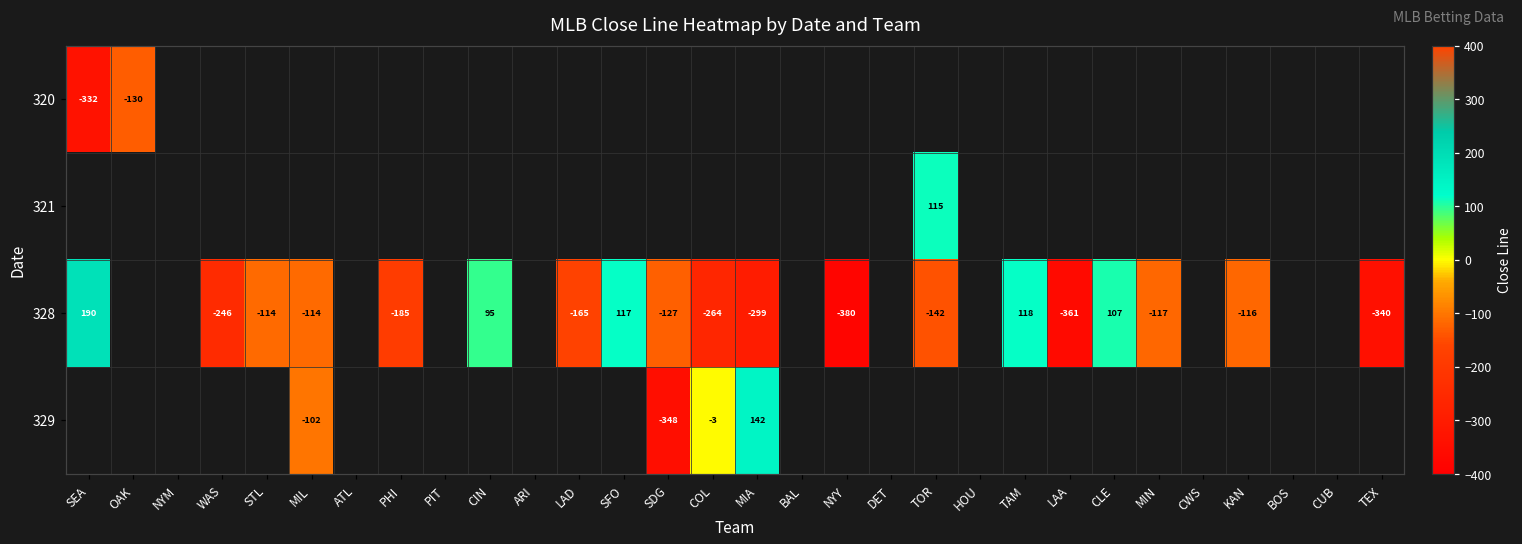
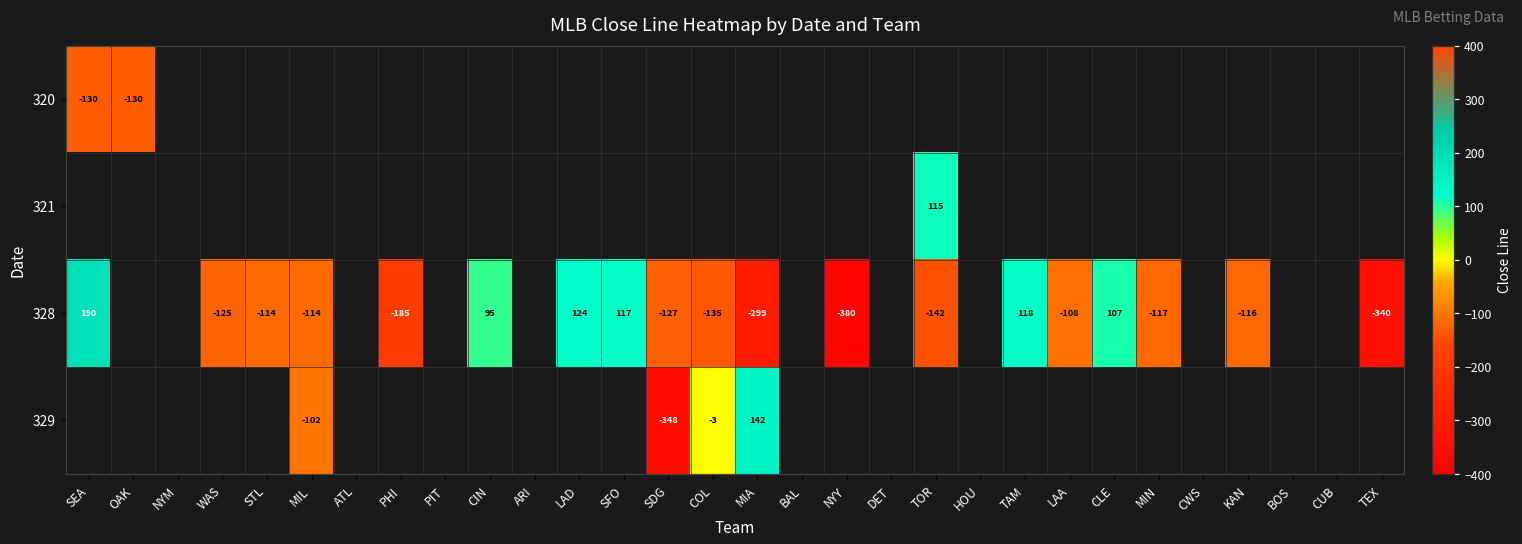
320, SEA: -332 -> -130
328, WAS: -246 -> -125
328, LAD: -165 -> 124
328, COL: -264 -> -135
328, LAA: -361 -> -108
